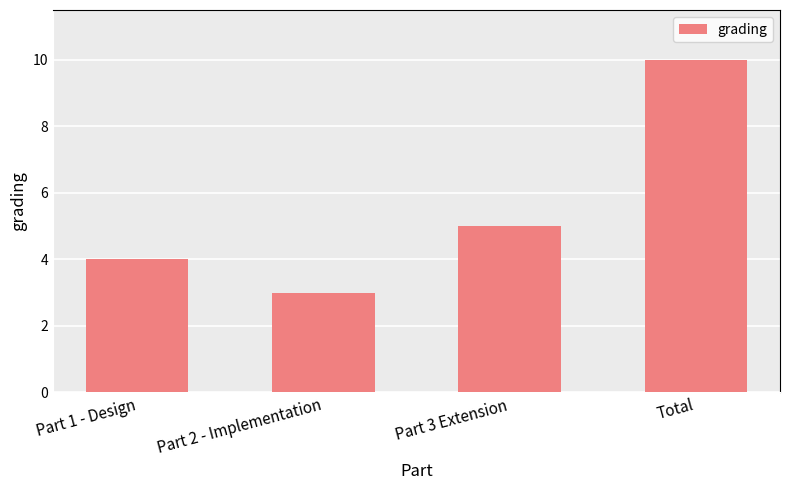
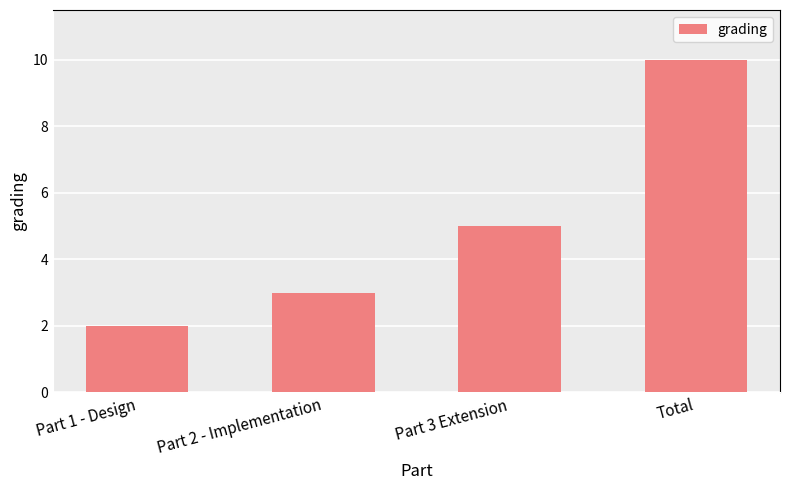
Part 1 - Design: 4 -> 2
